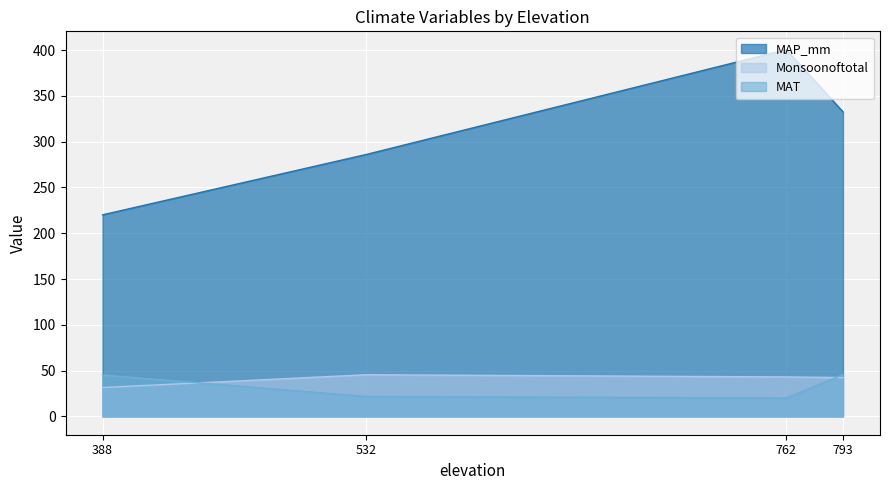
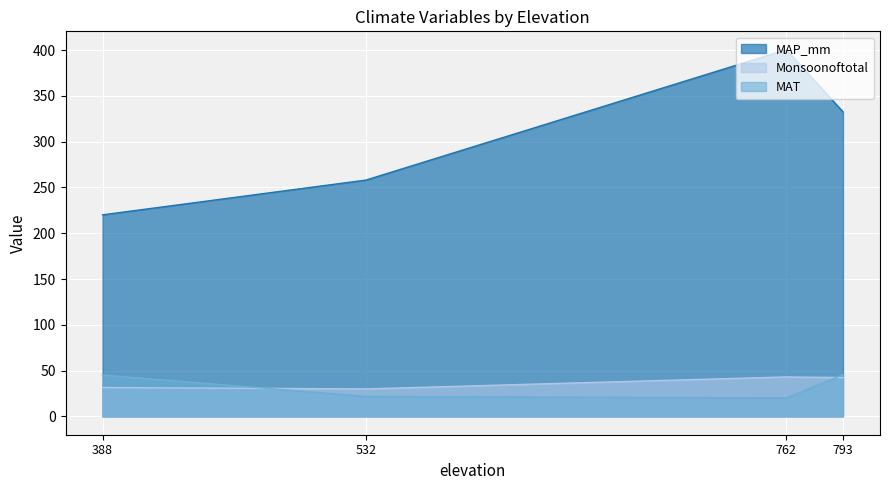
MAP_mm, 532: 290 -> 260
Monsoonoftotal, 532: 50 -> 30
